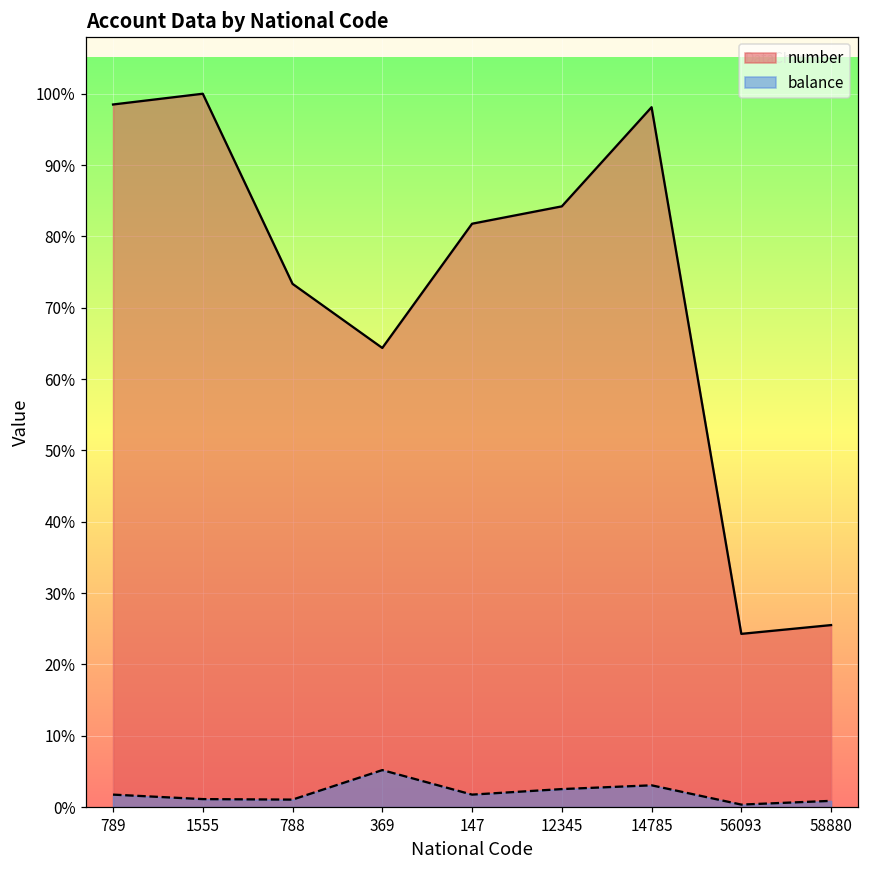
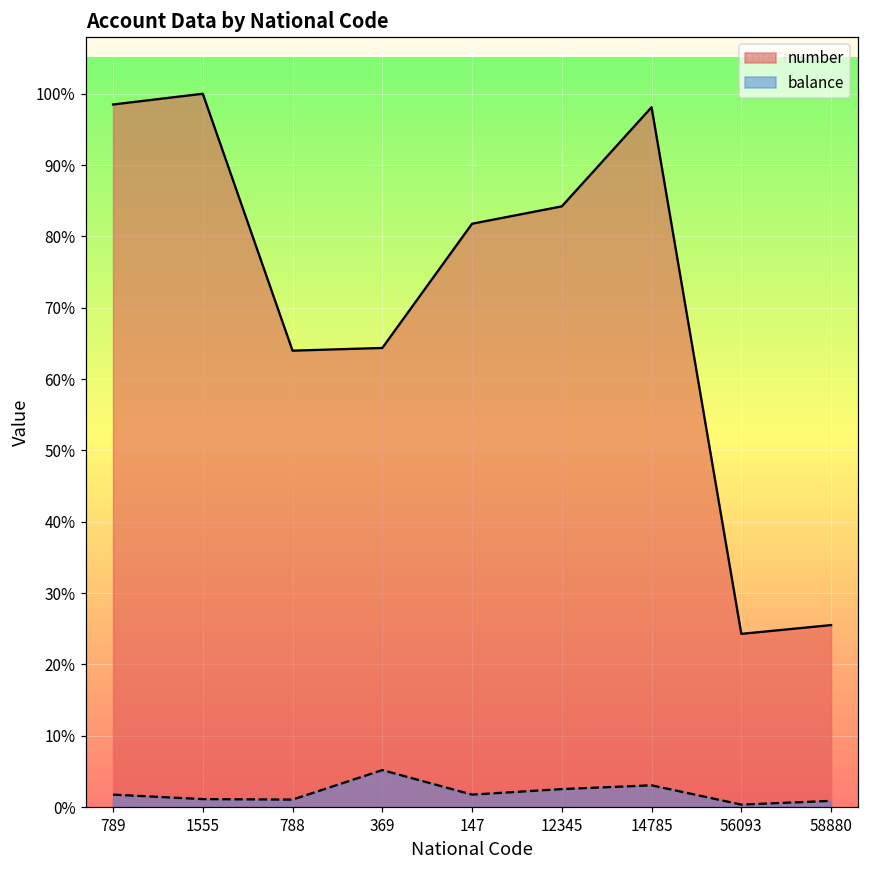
number, 788: 73% -> 64%
